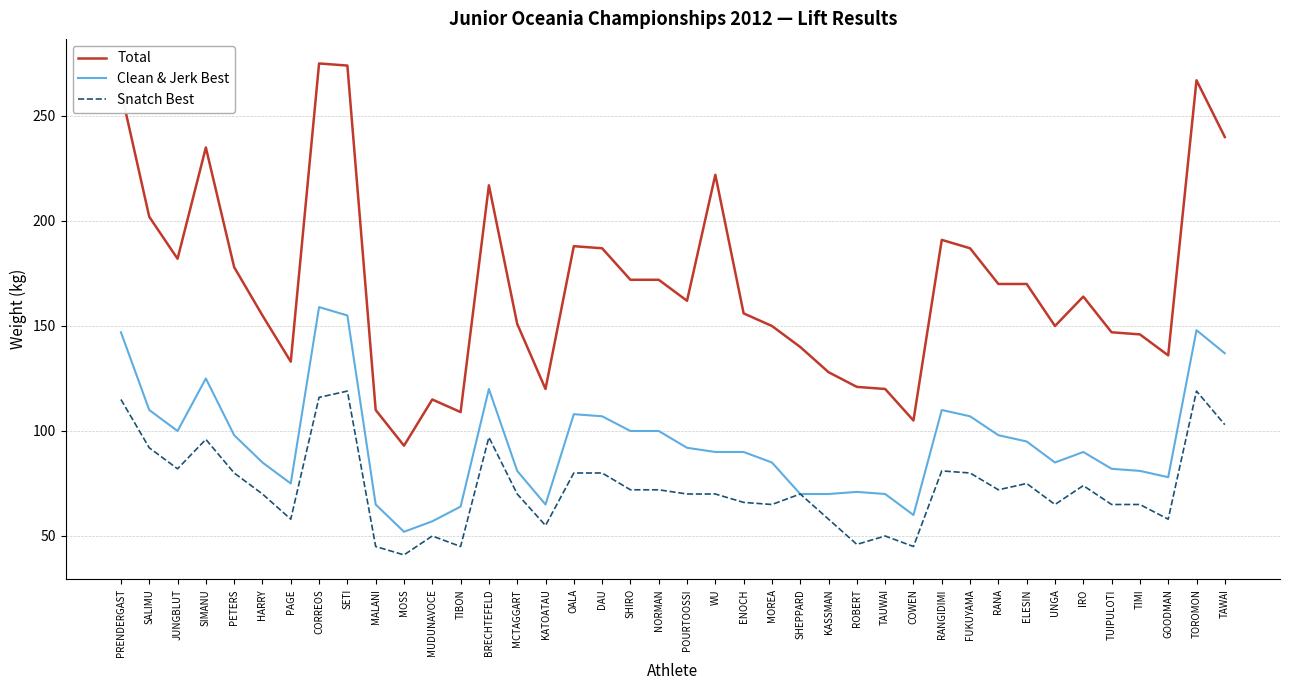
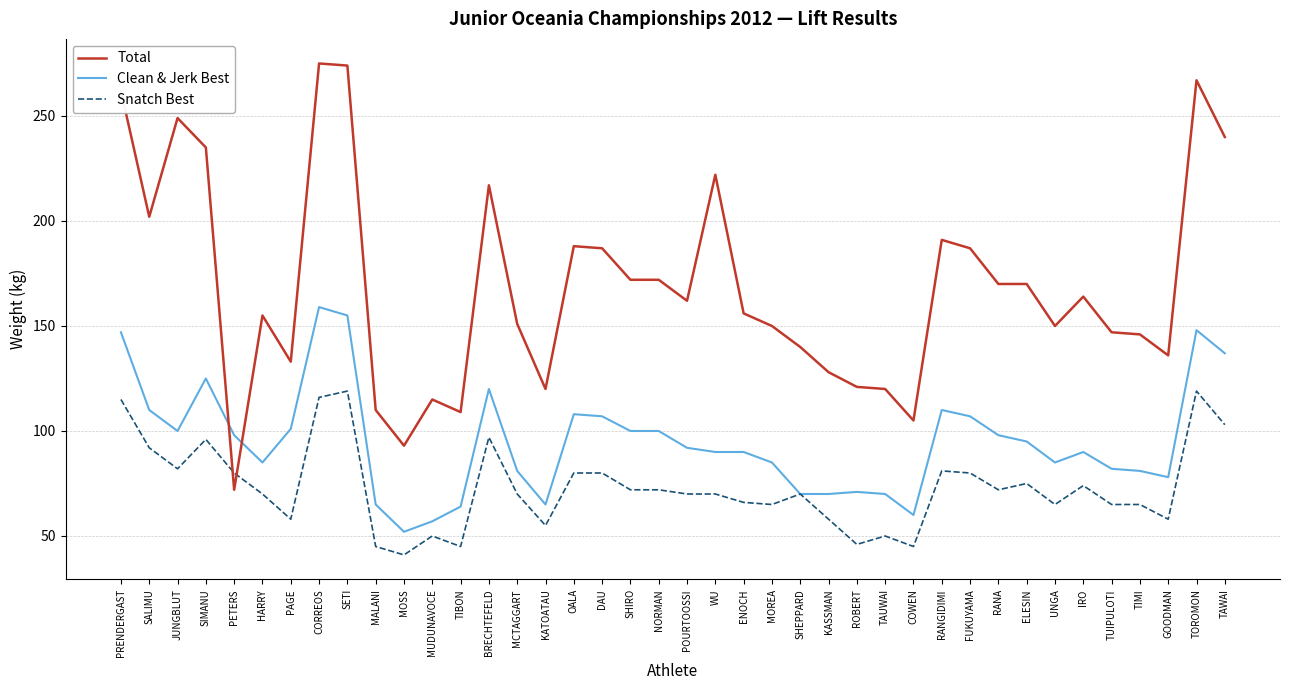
Total, JUNGBLUT: 182 -> 249
Total, PETERS: 178 -> 72
Clean & Jerk Best, PAGE: 75 -> 101
